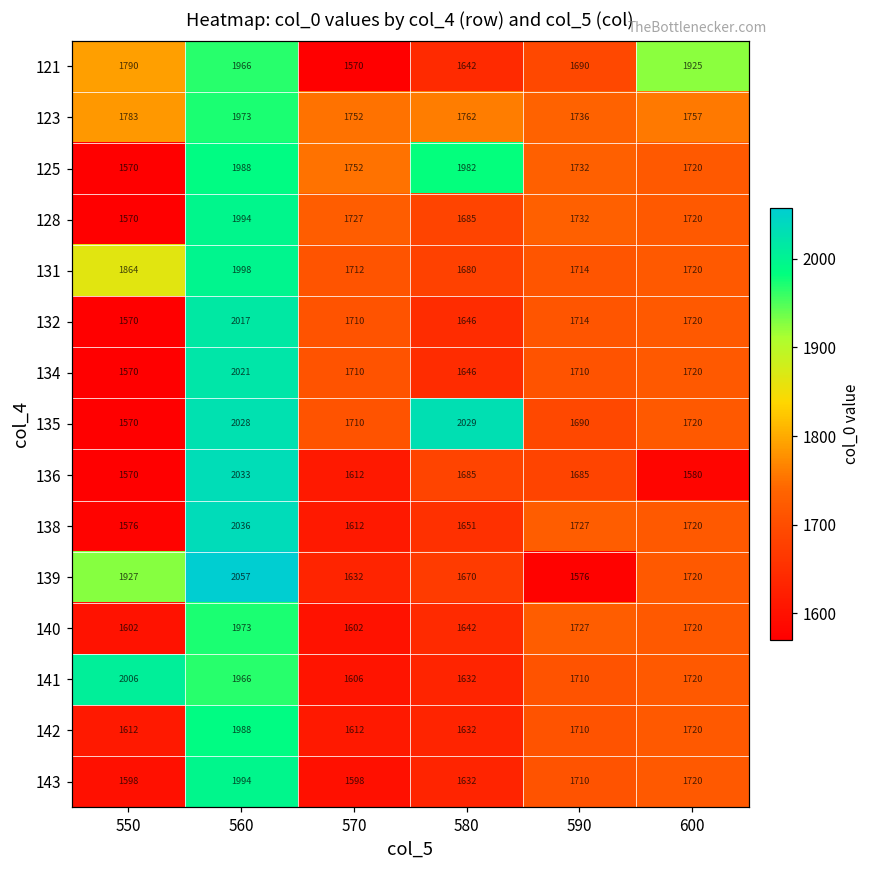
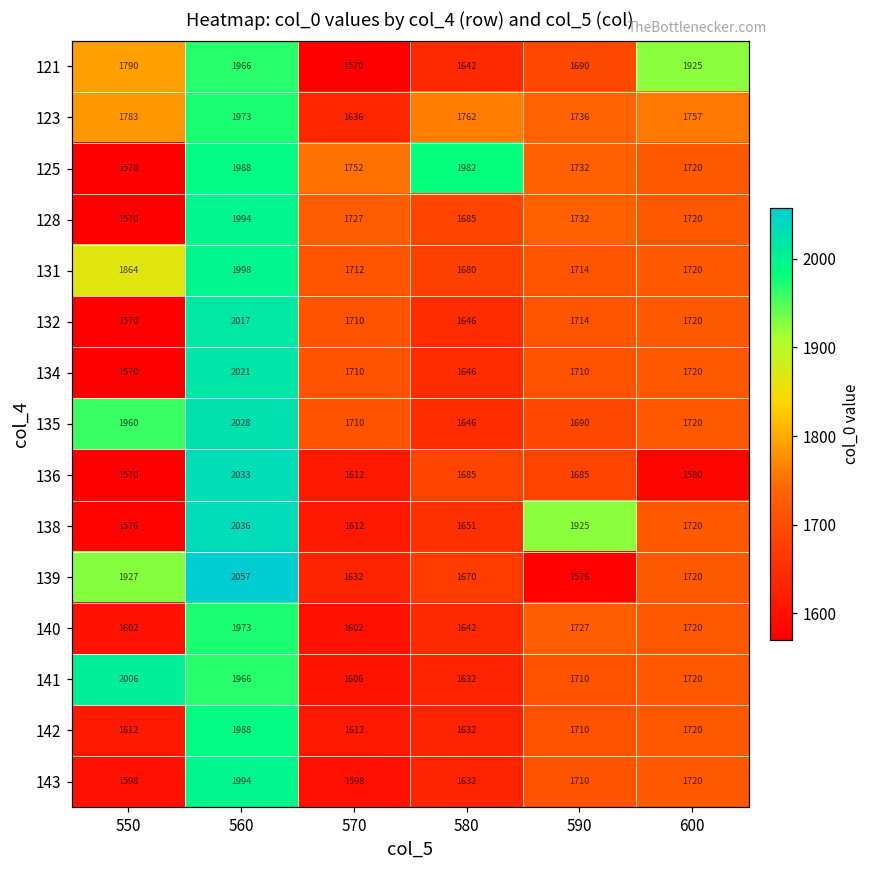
123, 570: 1752 -> 1636
135, 550: 1570 -> 1960
135, 580: 2029 -> 1646
138, 590: 1727 -> 1925
